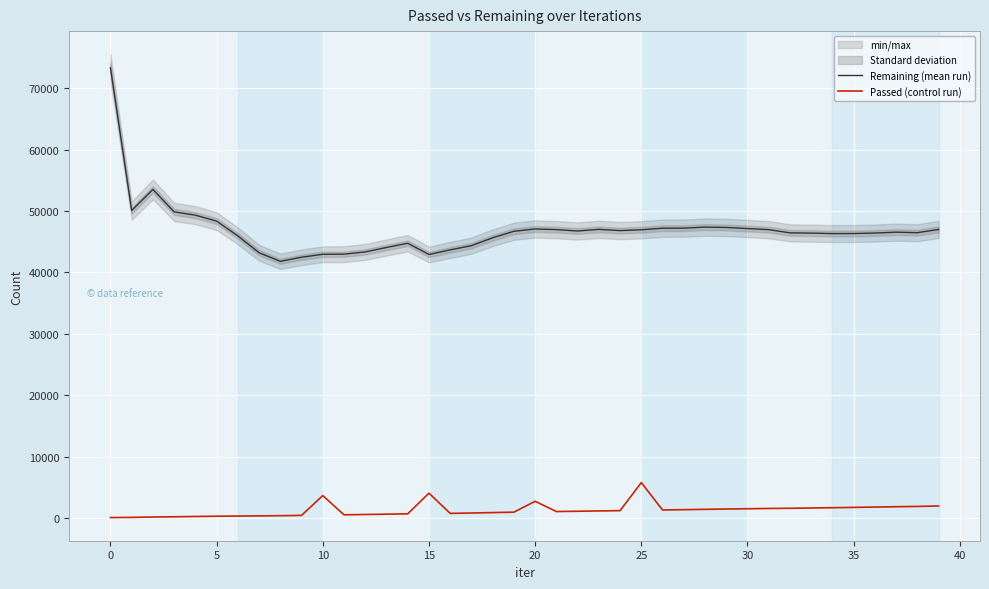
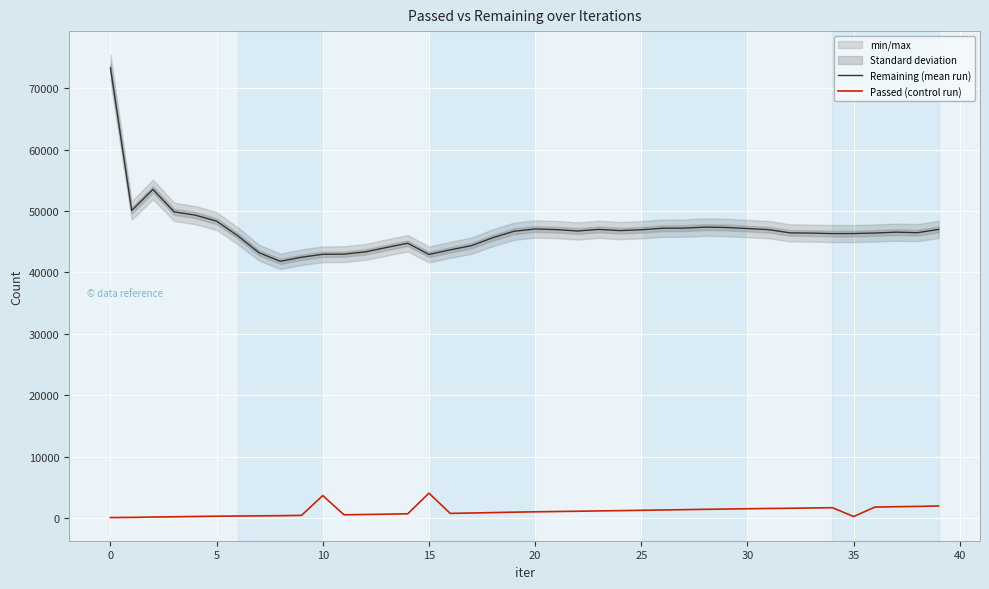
Passed (control run), 20: 3000 -> 1000
Passed (control run), 25: 6000 -> 1000
Passed (control run), 35: 2000 -> 0
